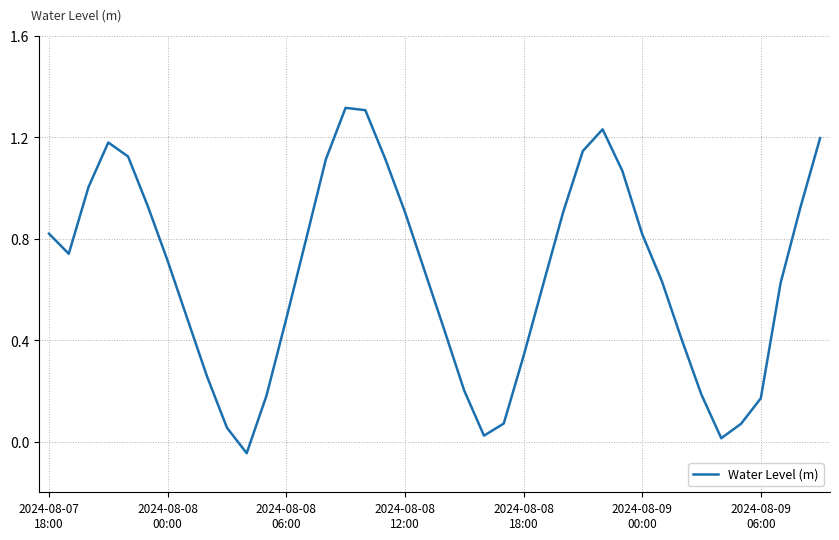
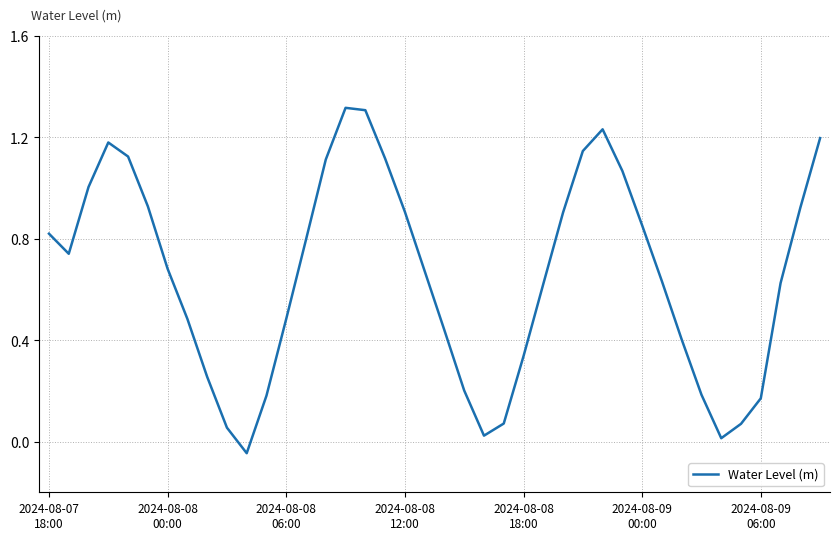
2024-08-08 00:00: 0.71 -> 0.68
2024-08-09 00:00: 0.82 -> 0.85
